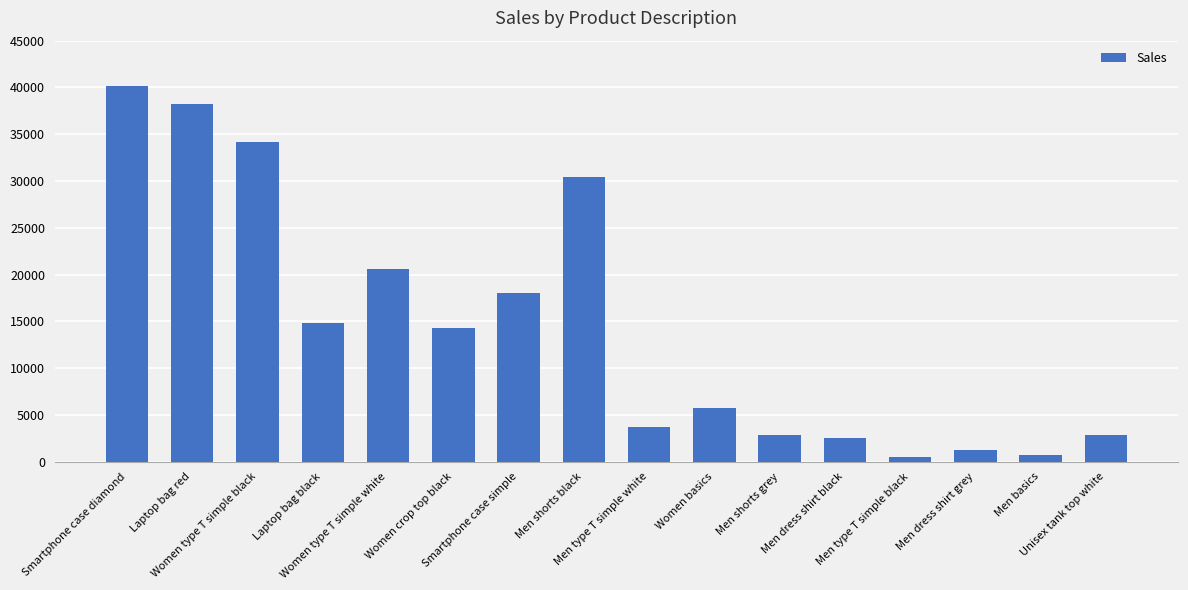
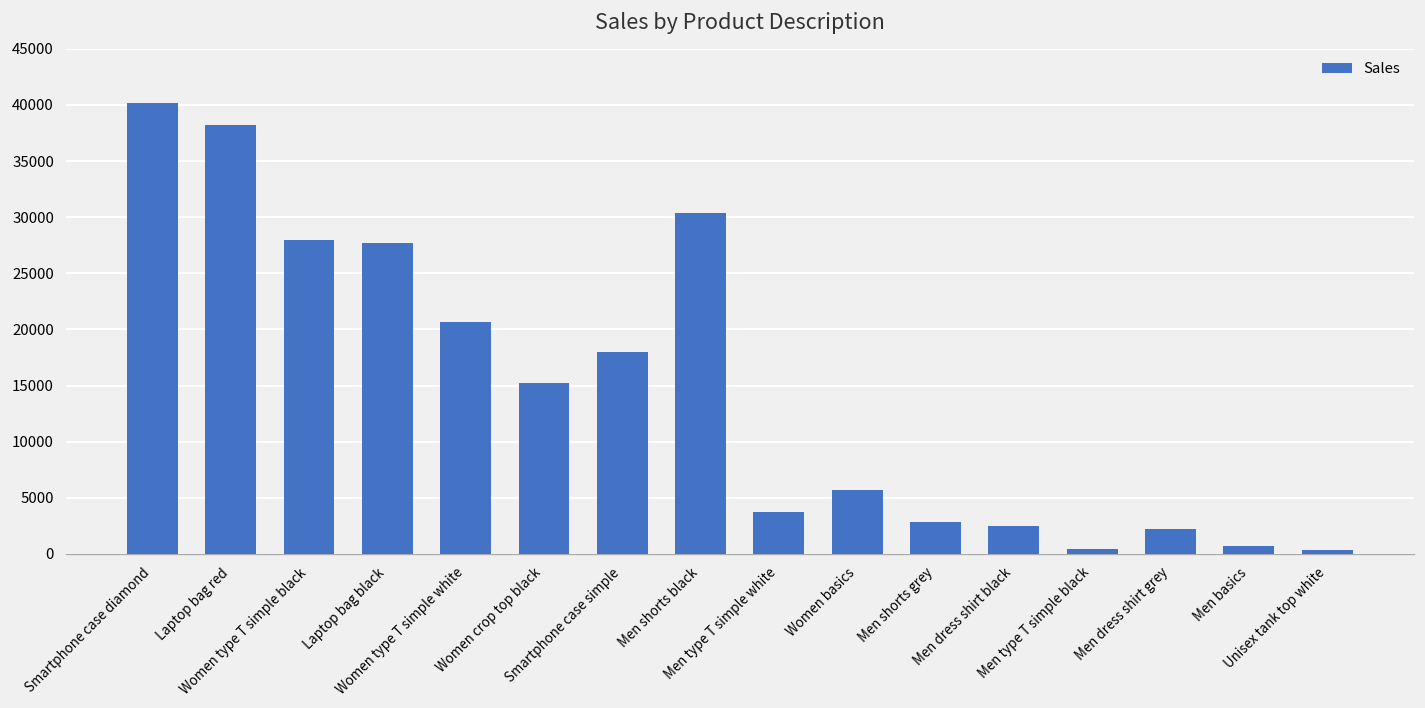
Women type T simple black: 34000 -> 28000
Laptop bag black: 15000 -> 28000
Women crop top black: 14000 -> 15000
Men dress shirt grey: 1000 -> 2000
Unisex tank top white: 3000 -> 0
